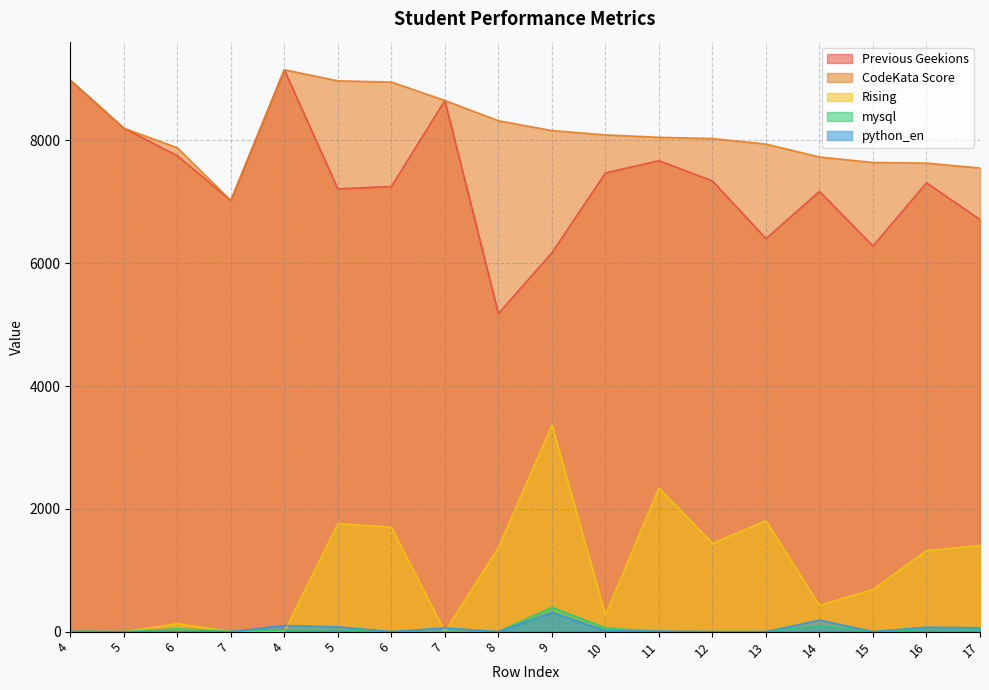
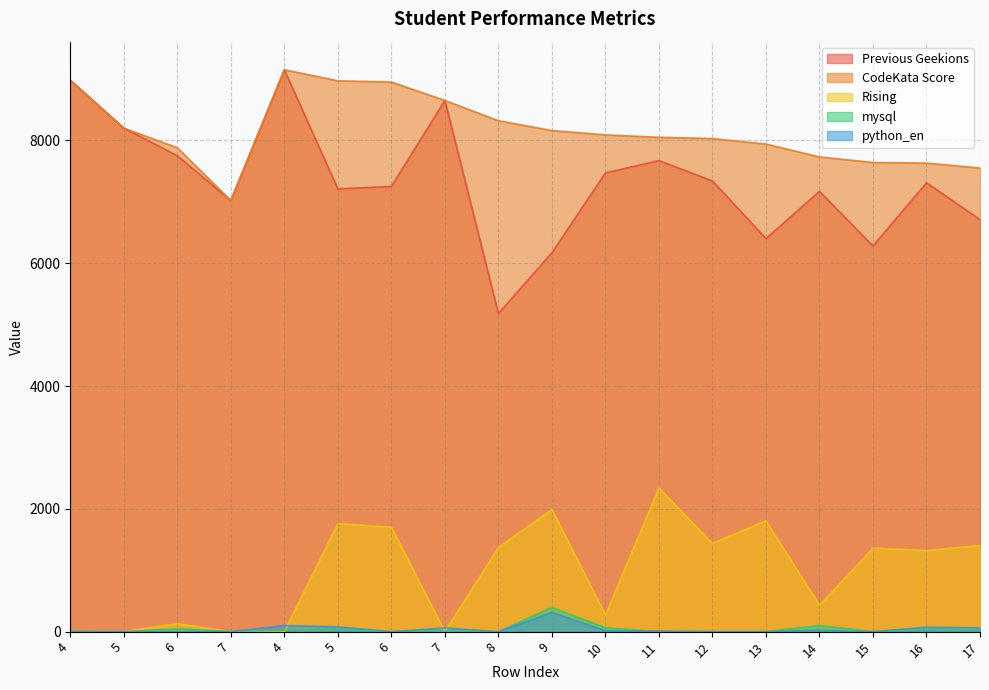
Rising, 9: 3400 -> 2000
python_en, 14: 200 -> 0
Rising, 15: 700 -> 1400
